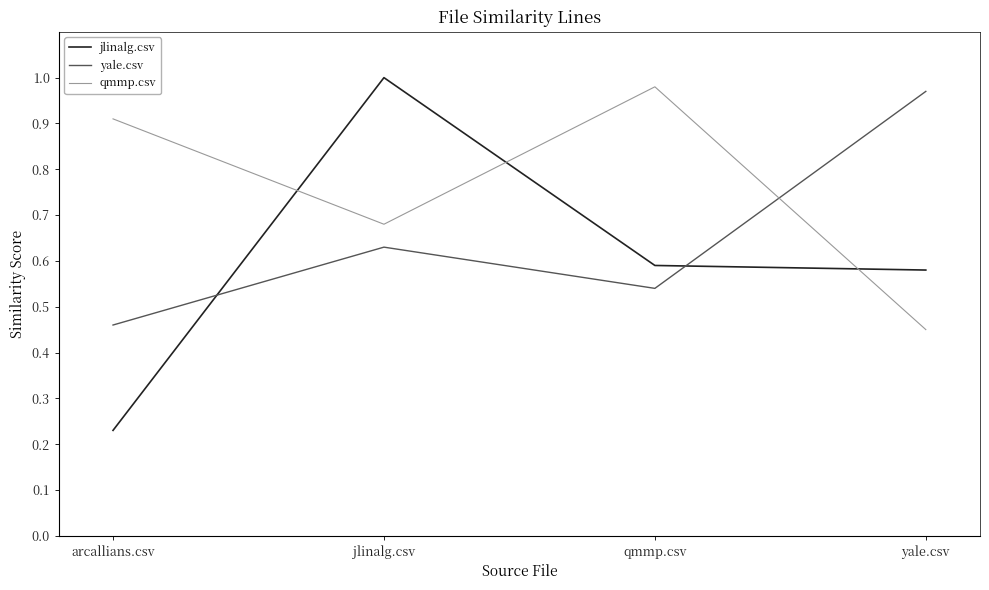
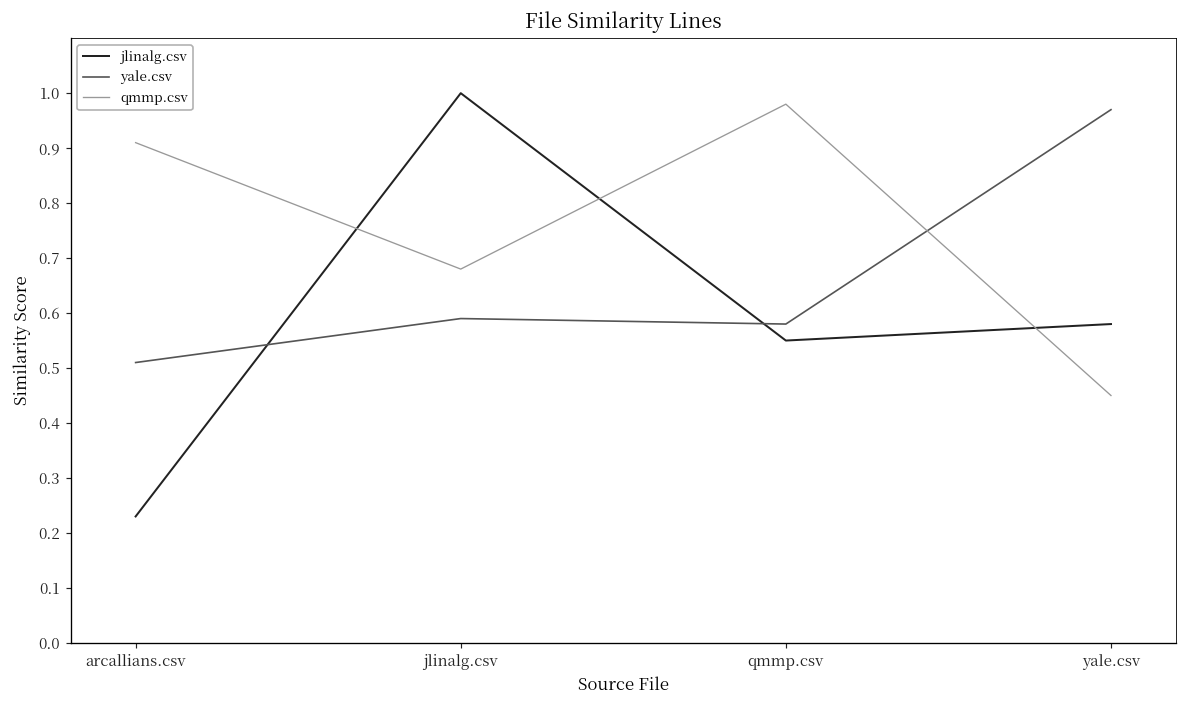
yale.csv, arcallians.csv: 0.46 -> 0.51
yale.csv, jlinalg.csv: 0.63 -> 0.59
jlinalg.csv, qmmp.csv: 0.59 -> 0.55
yale.csv, qmmp.csv: 0.54 -> 0.58
